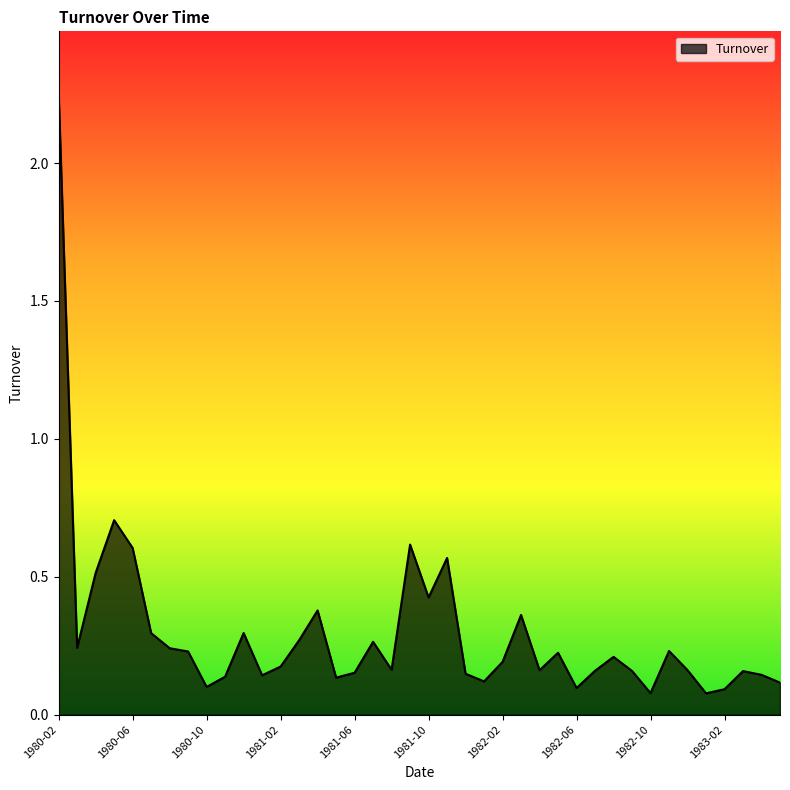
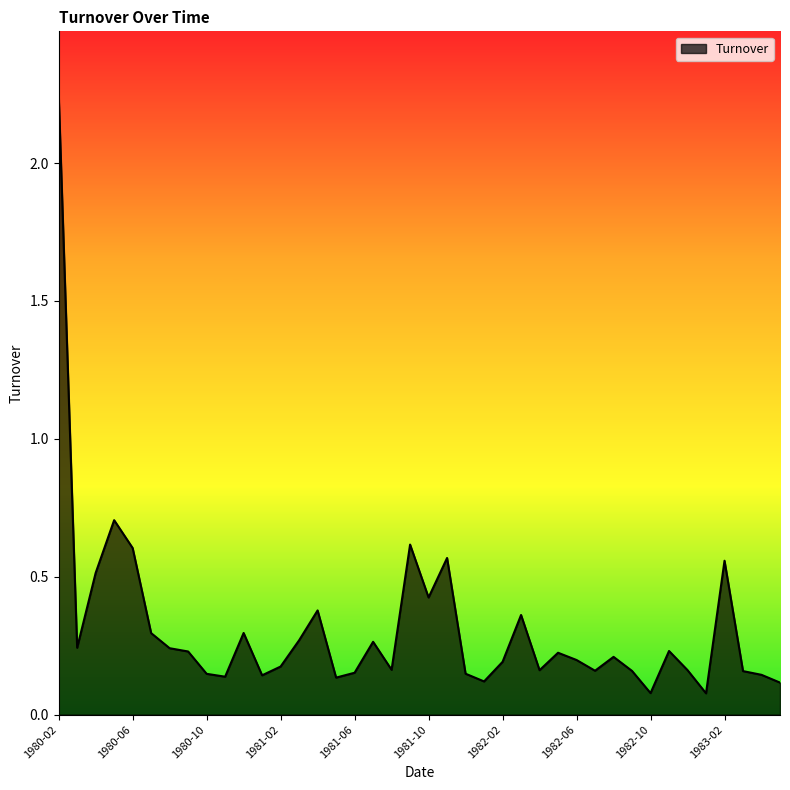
1980-10: 0.10 -> 0.15
1982-06: 0.10 -> 0.20
1983-02: 0.09 -> 0.56
